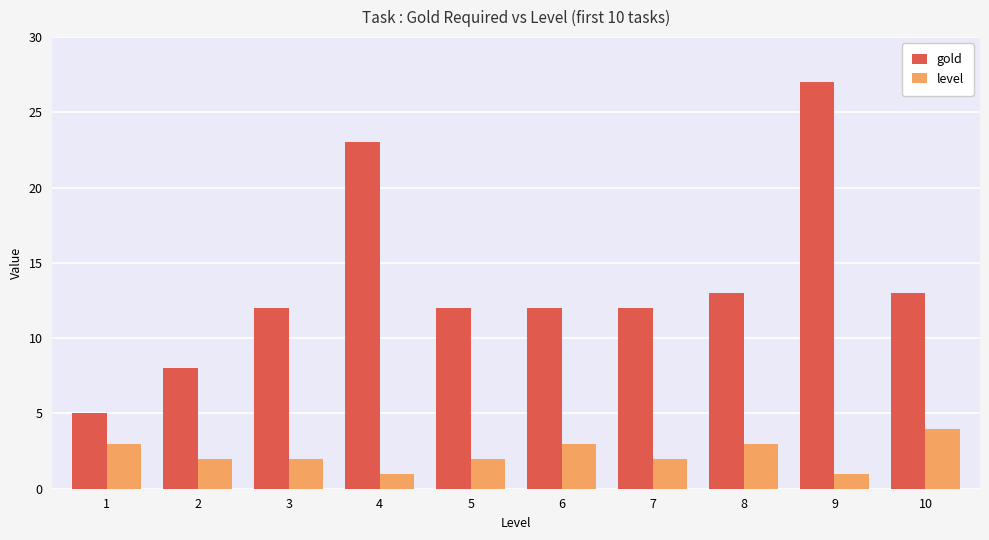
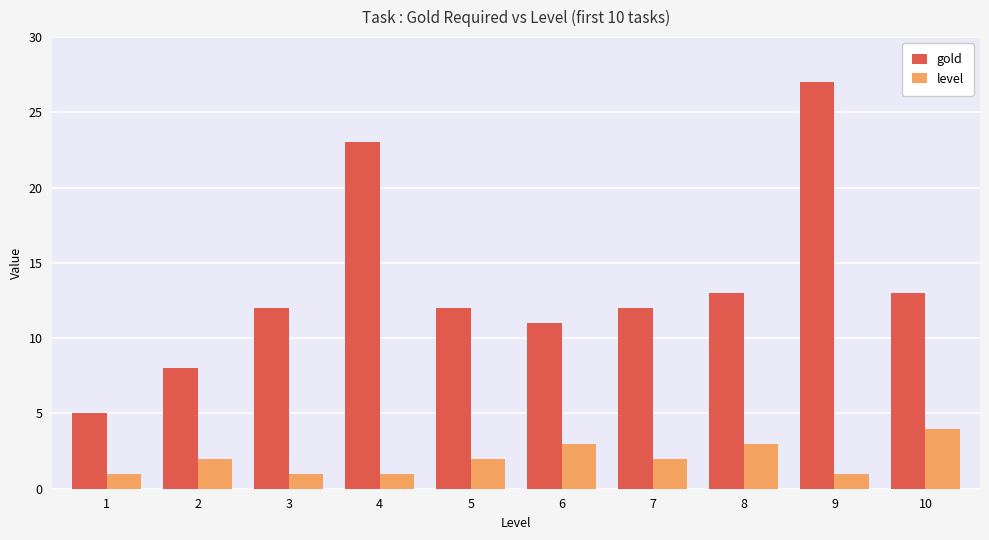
level, 1: 3 -> 1
level, 3: 2 -> 1
gold, 6: 12 -> 11
